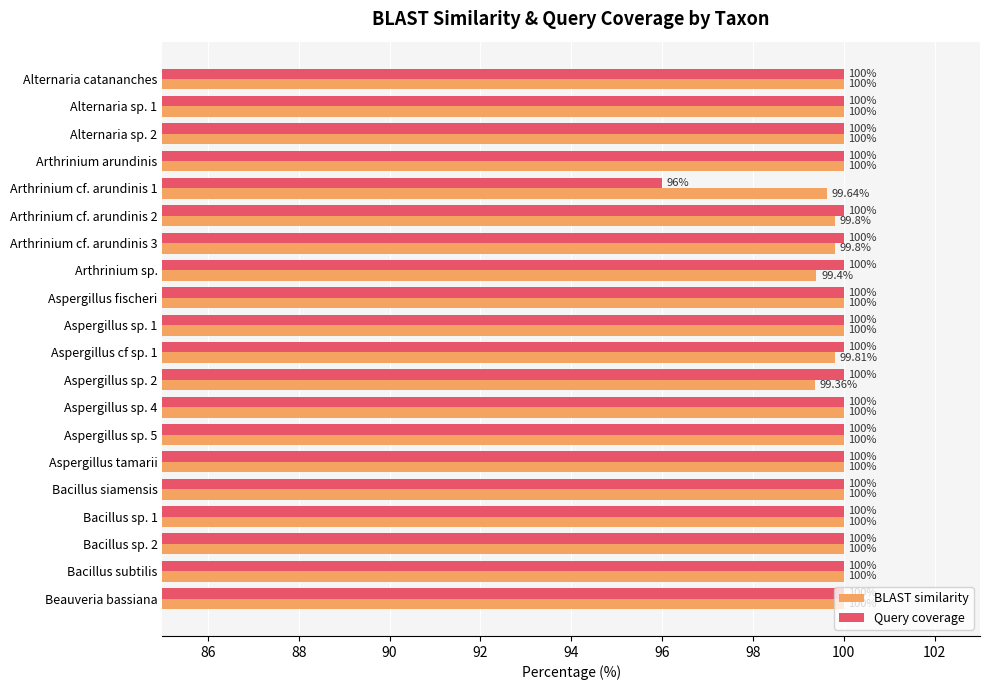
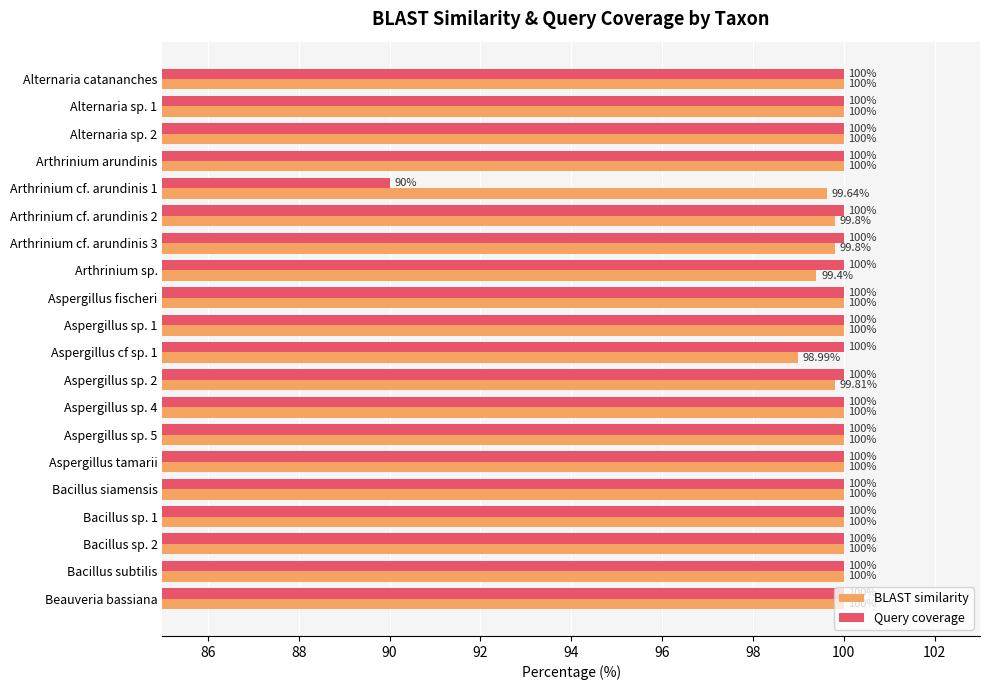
Query coverage, Arthrinium cf. arundinis 1: 96% -> 90%
BLAST similarity, Aspergillus cf sp. 1: 99.81% -> 98.99%
BLAST similarity, Aspergillus sp. 2: 99.36% -> 99.81%
